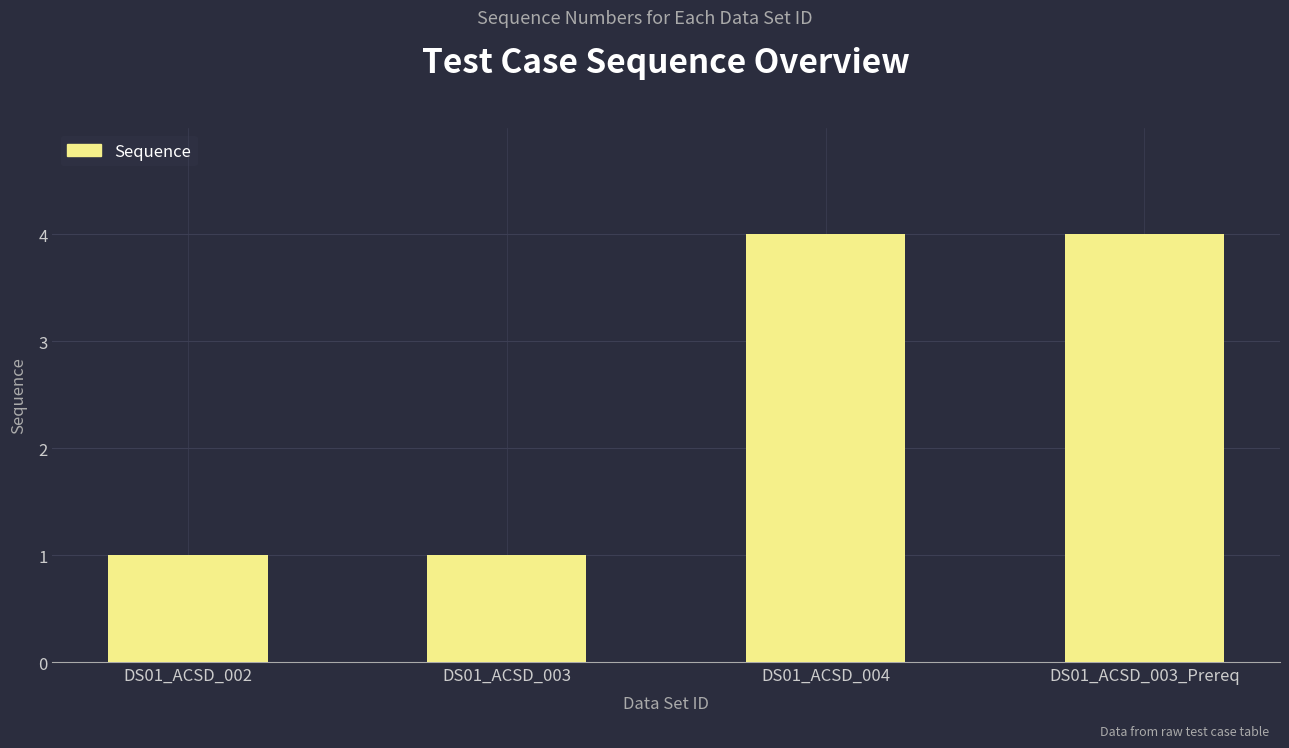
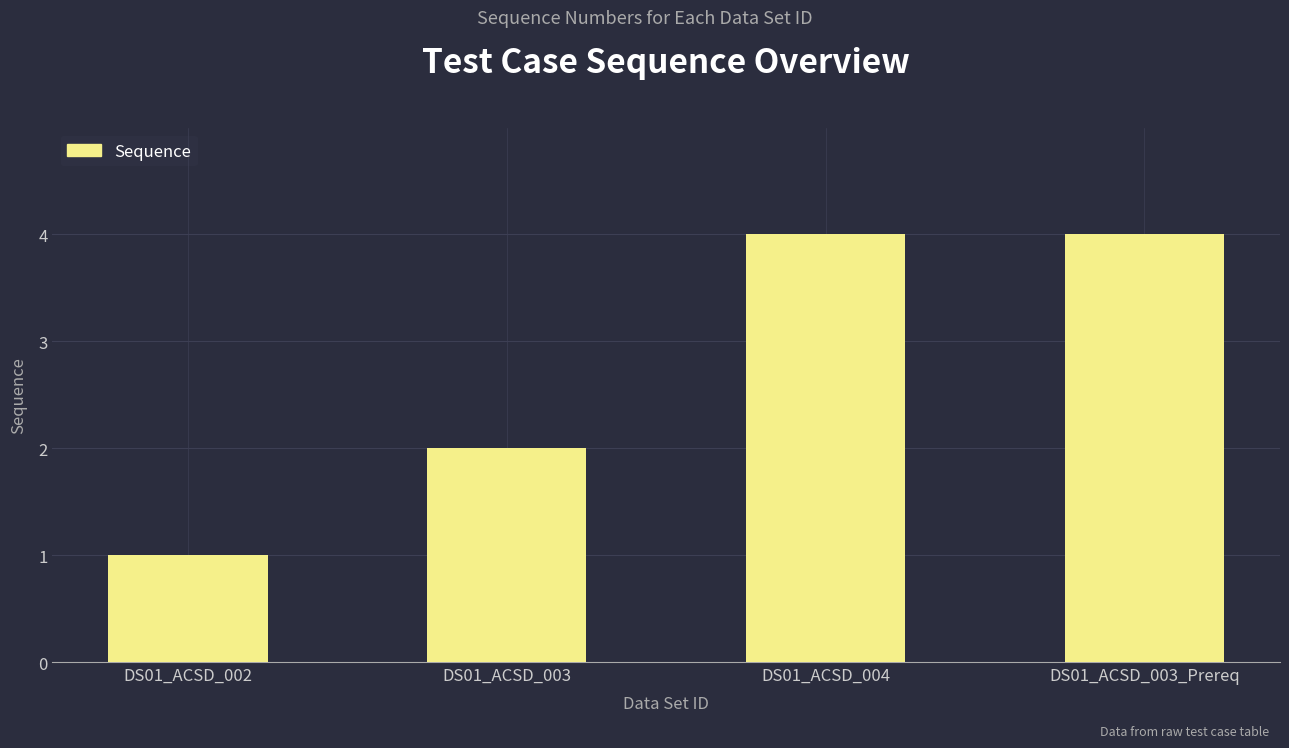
DS01_ACSD_003: 1 -> 2
